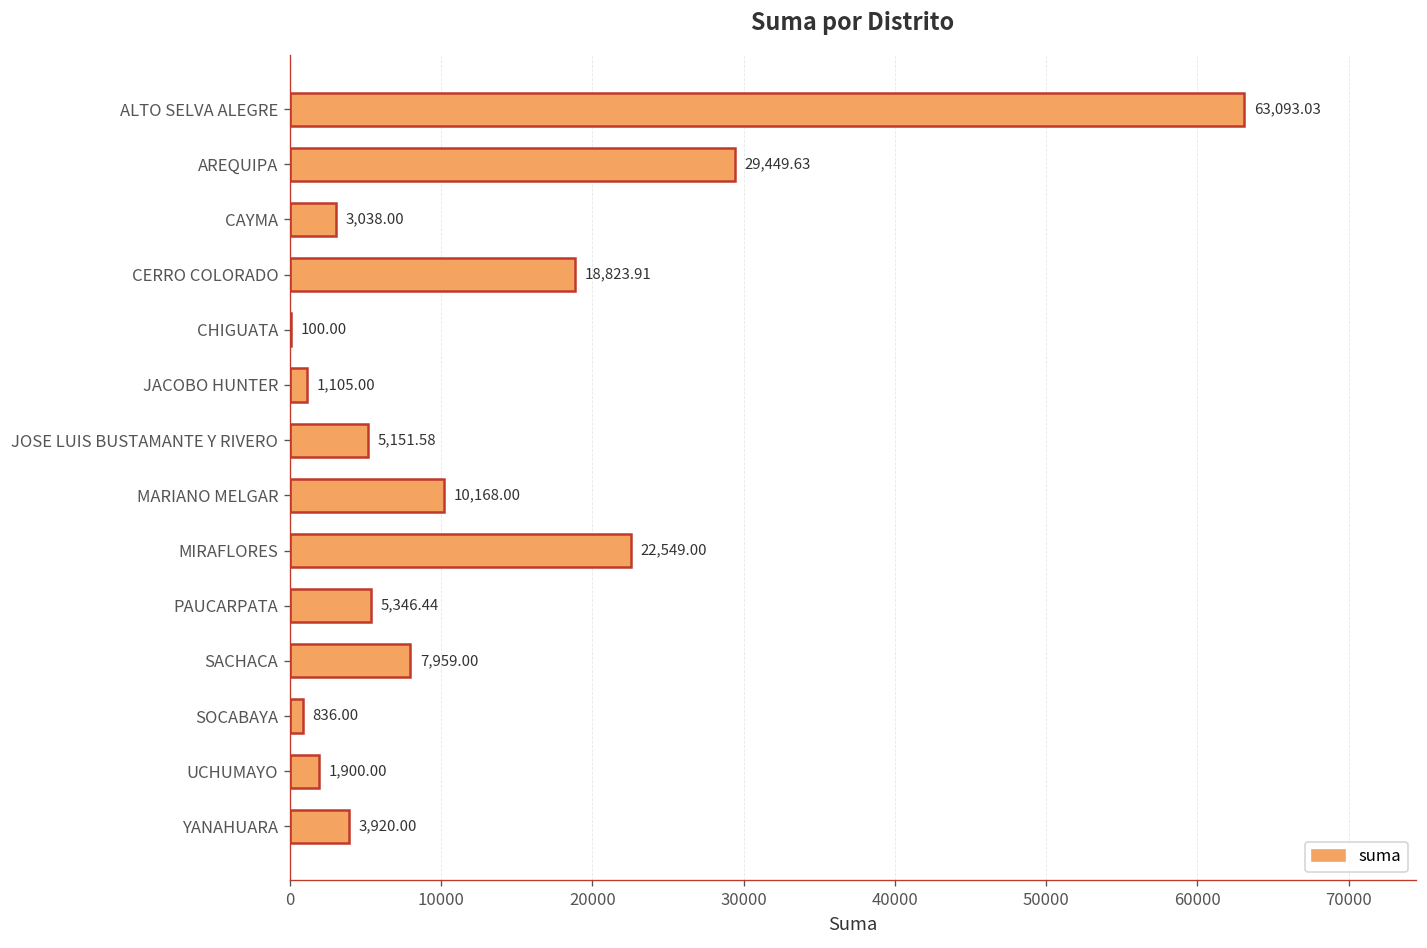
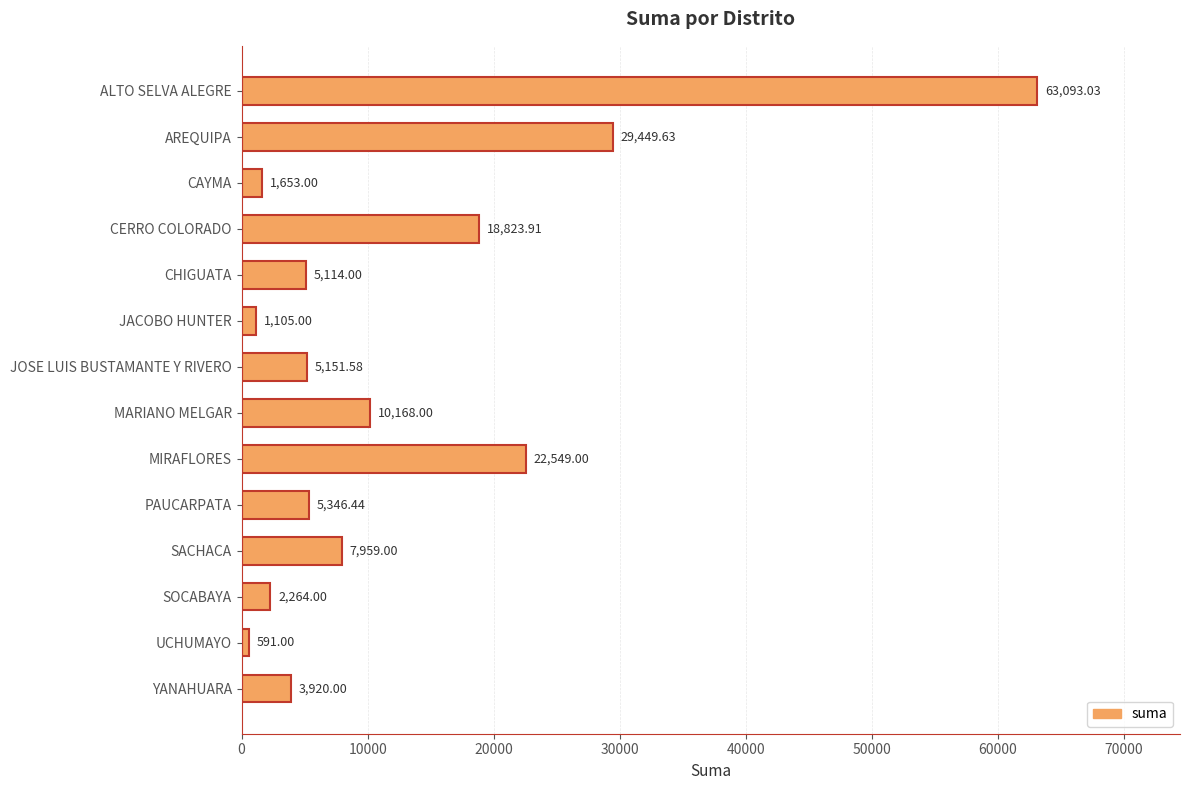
CAYMA: 3,038.00 -> 1,653.00
CHIGUATA: 100.00 -> 5,114.00
SOCABAYA: 836.00 -> 2,264.00
UCHUMAYO: 1,900.00 -> 591.00
